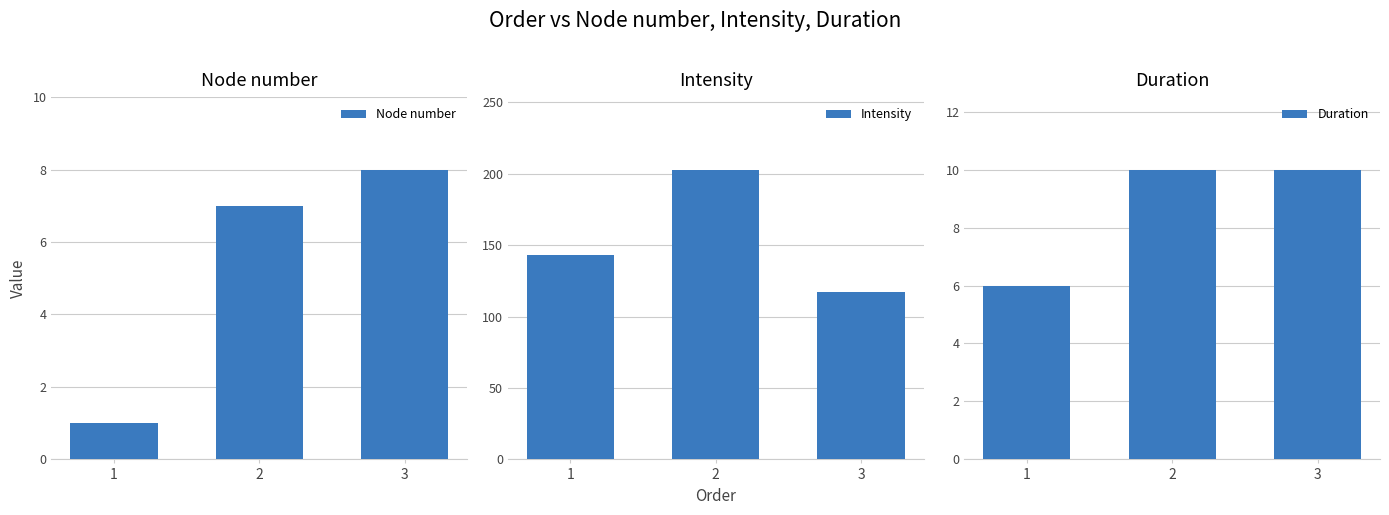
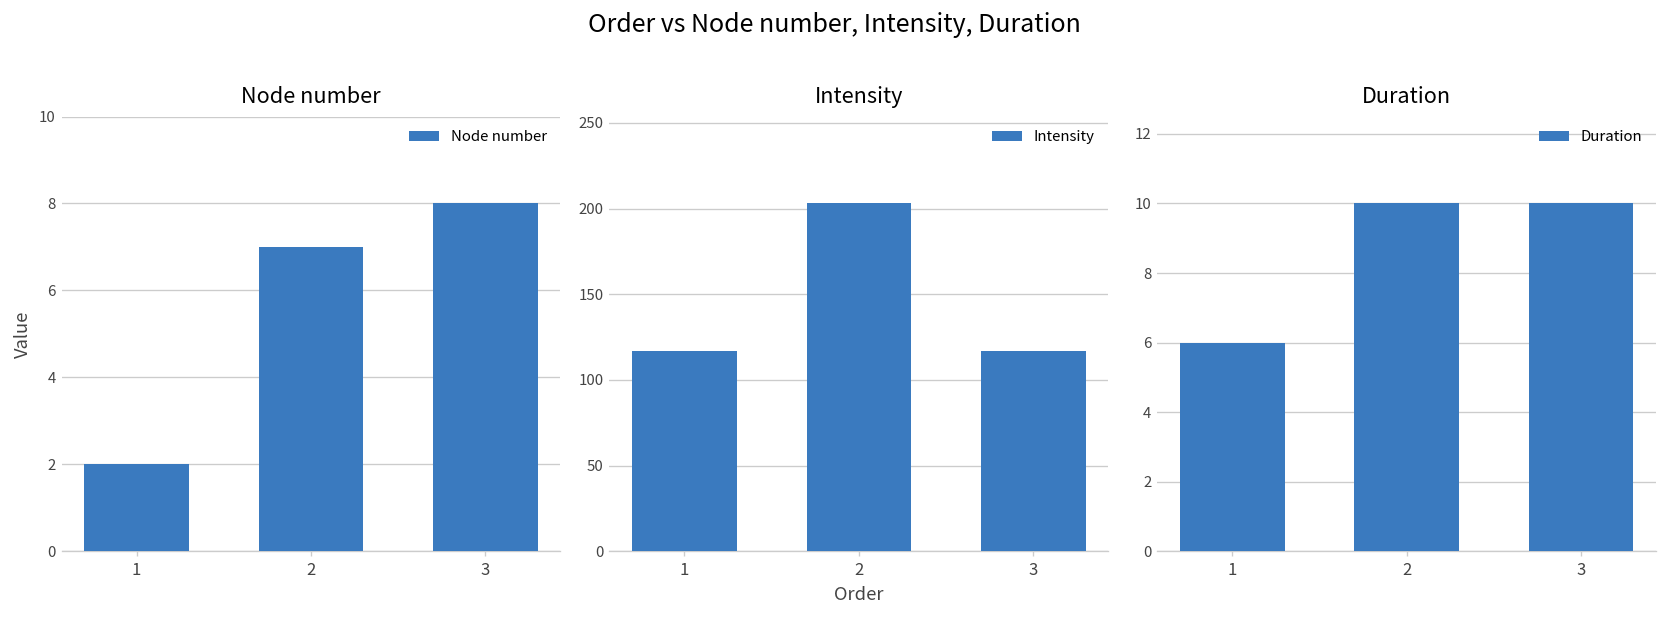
Node number, 1: 1 -> 2
Intensity, 1: 143 -> 117
